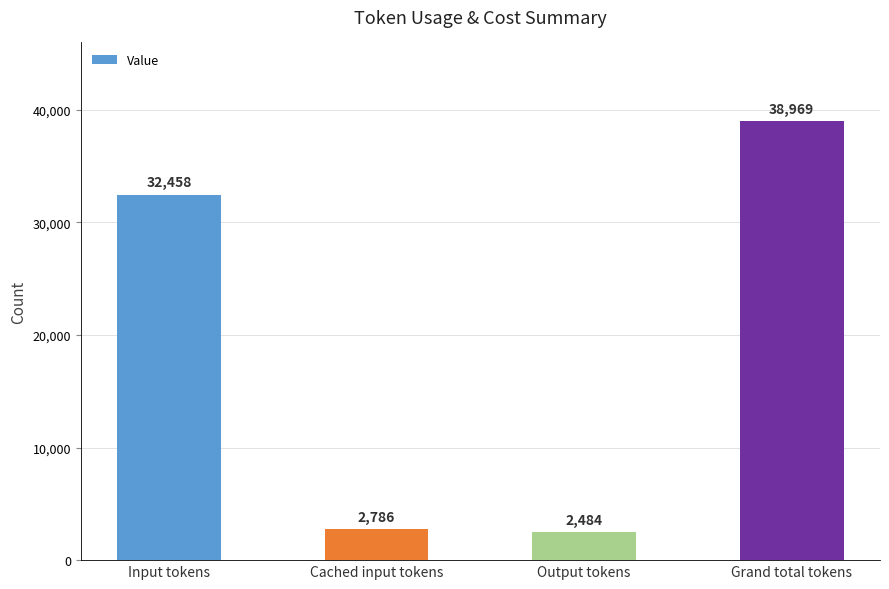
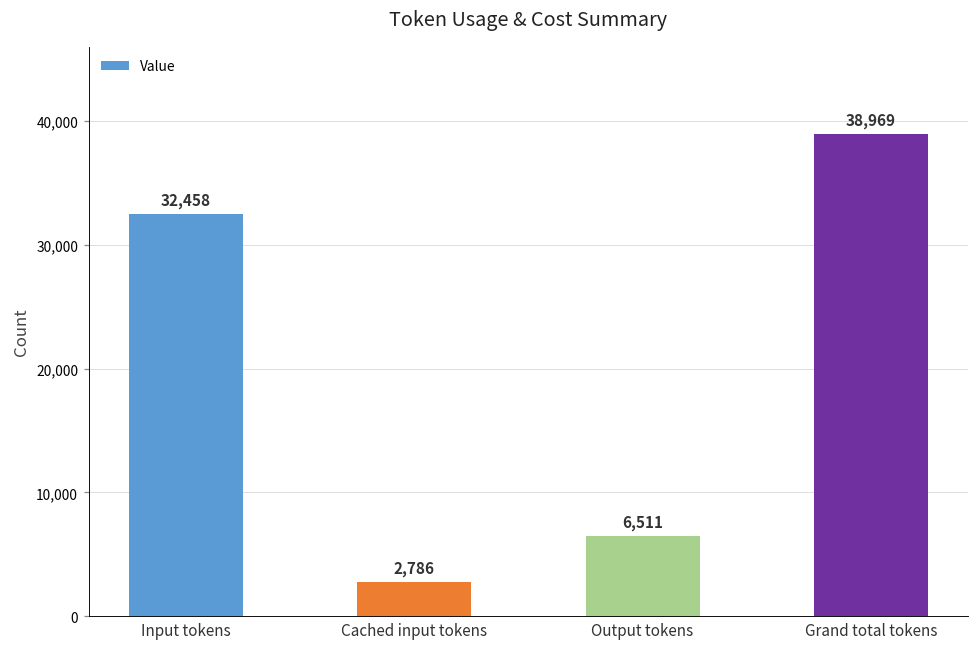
Output tokens: 2,484 -> 6,511
